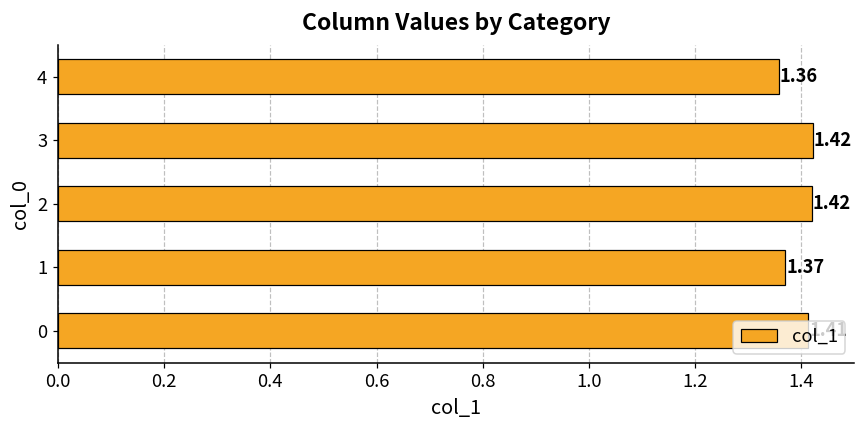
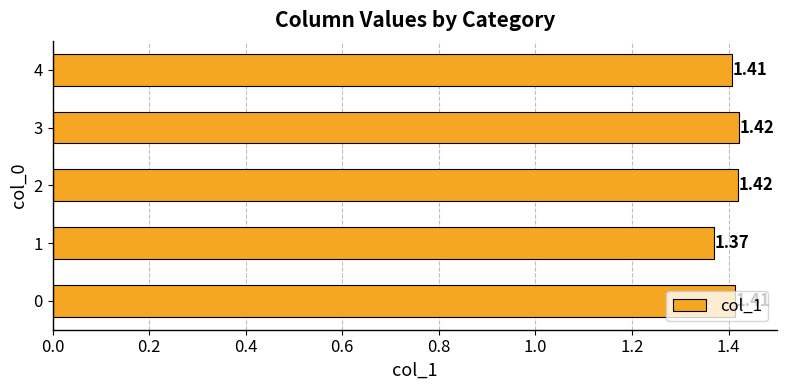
4: 1.36 -> 1.41
